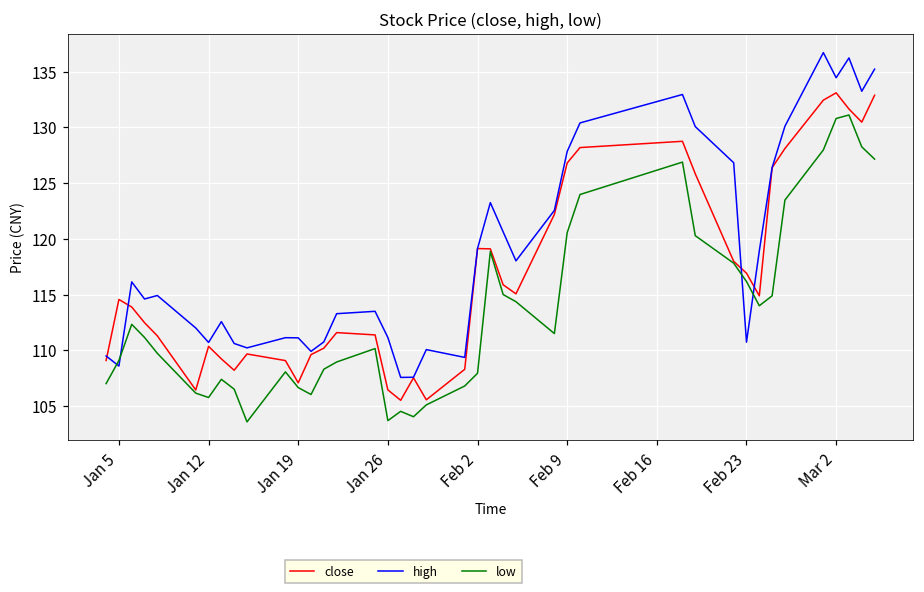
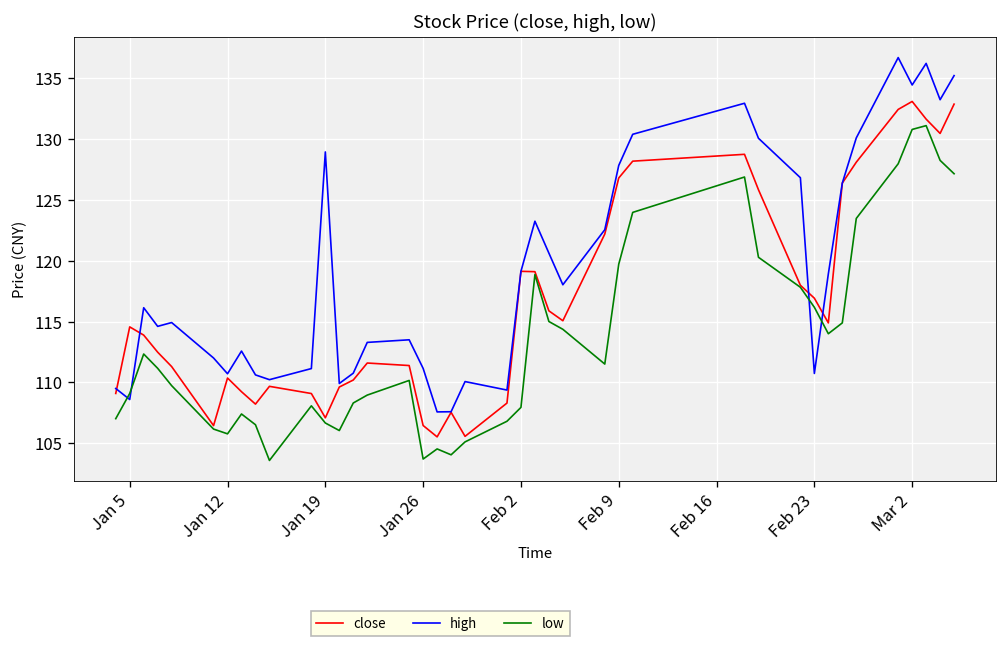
high, Jan 19: 111.1 -> 128.9
low, Feb 9: 120.6 -> 119.7
